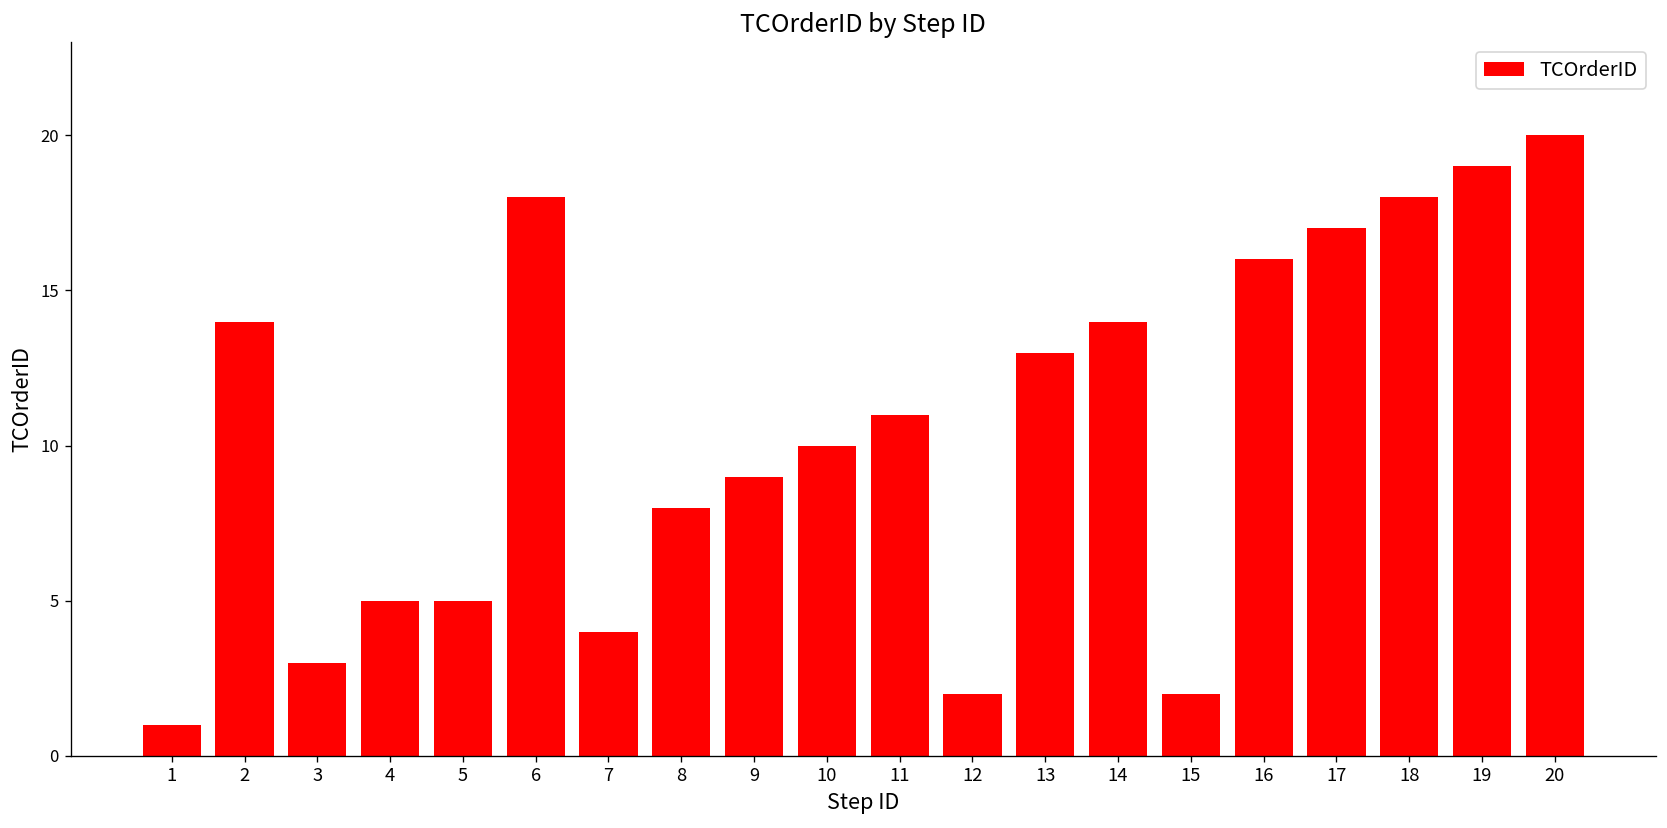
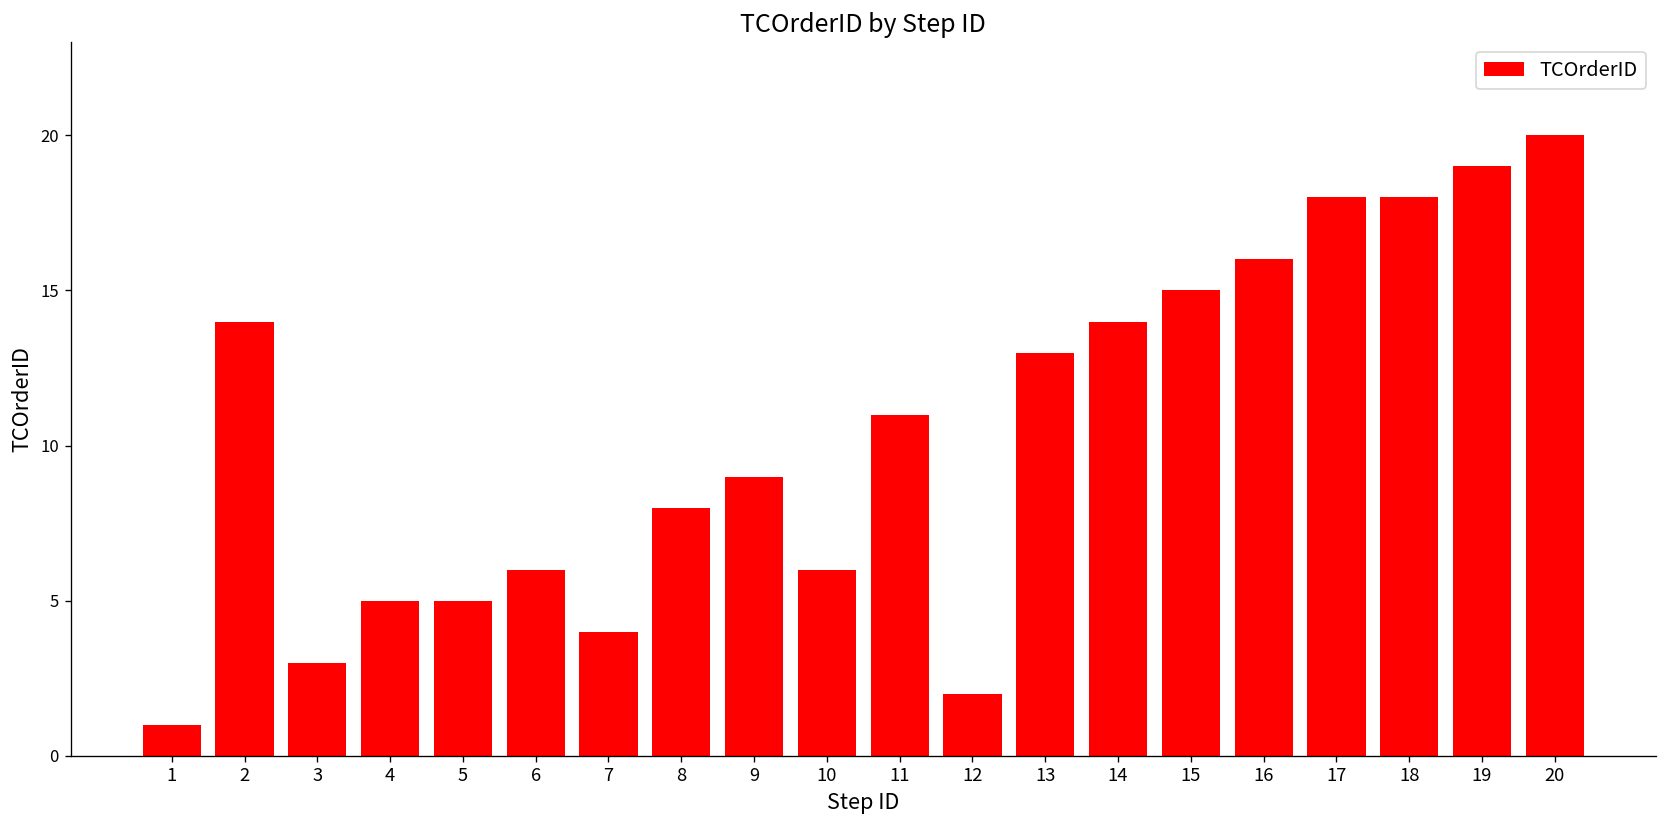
6: 18 -> 6
10: 10 -> 6
15: 2 -> 15
17: 17 -> 18
